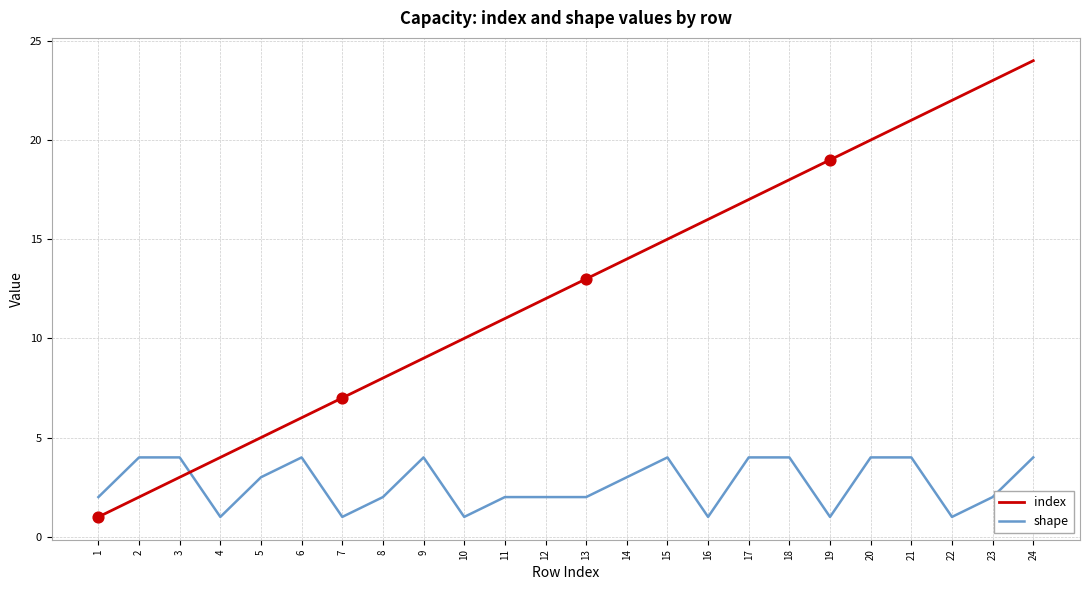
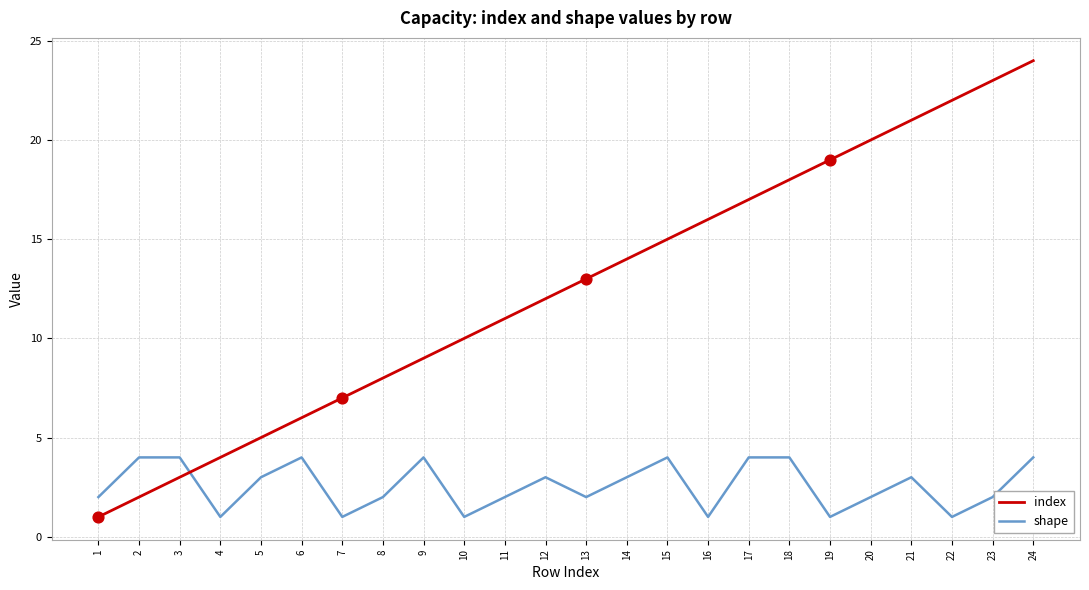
shape, 12: 2 -> 3
shape, 20: 4 -> 2
shape, 21: 4 -> 3
